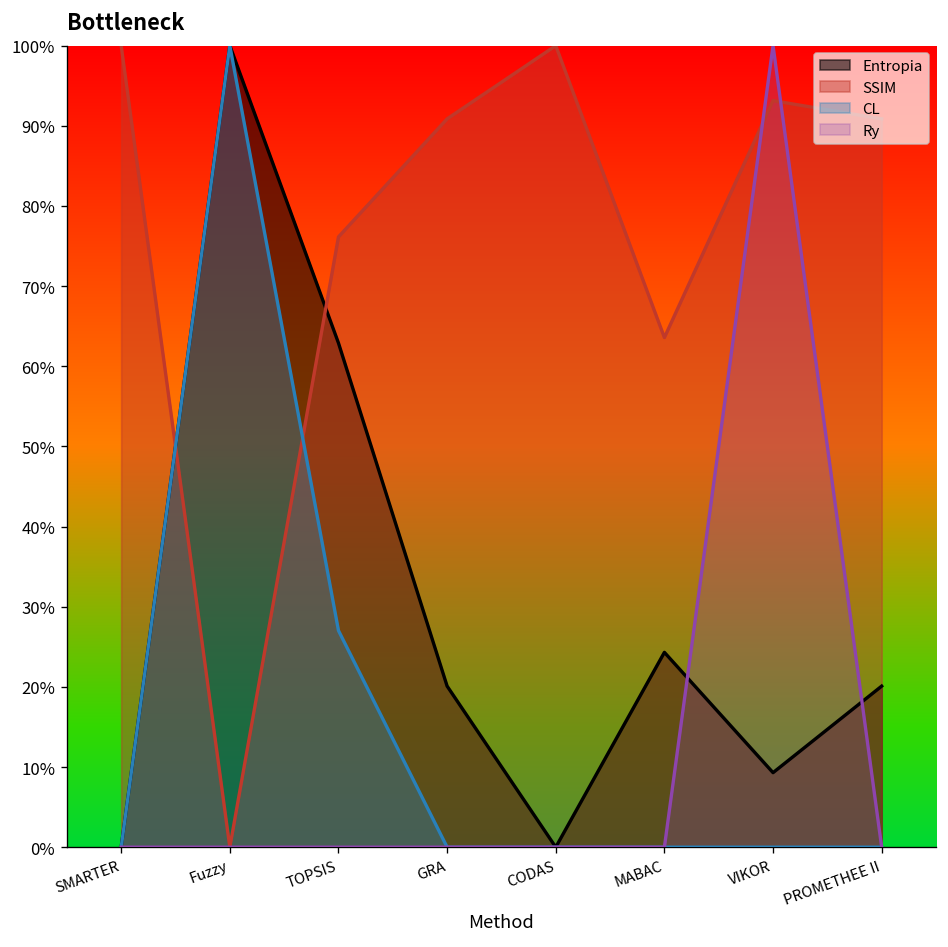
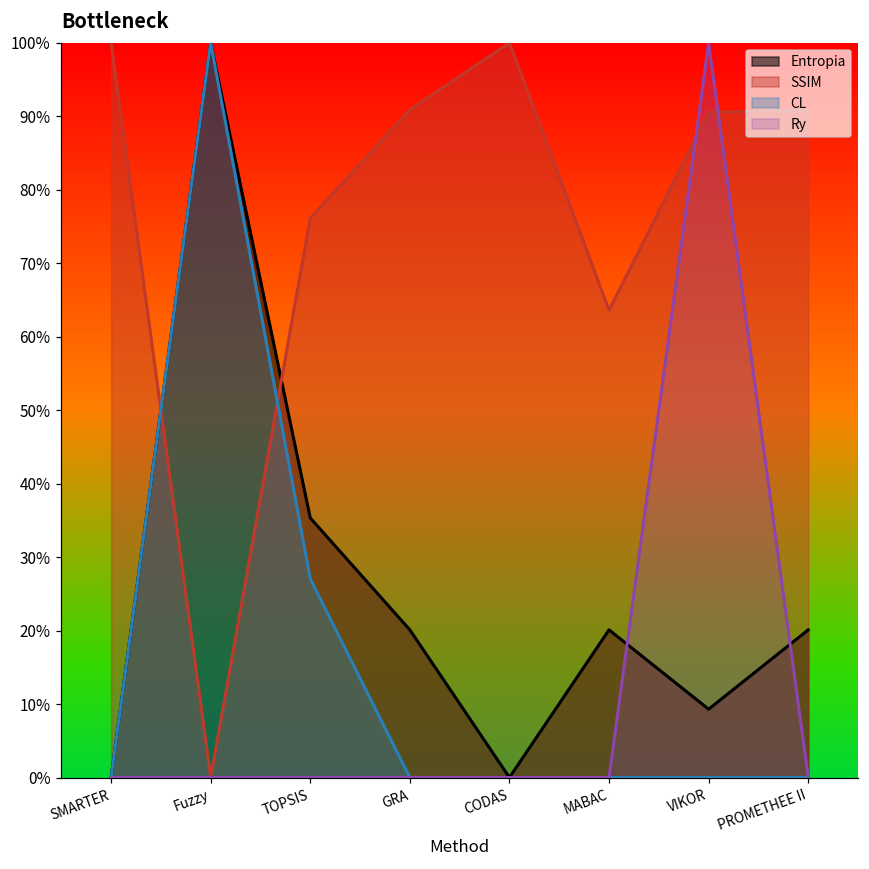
Entropia, TOPSIS: 63% -> 35%
Entropia, MABAC: 24% -> 20%
SSIM, VIKOR: 93% -> 91%
